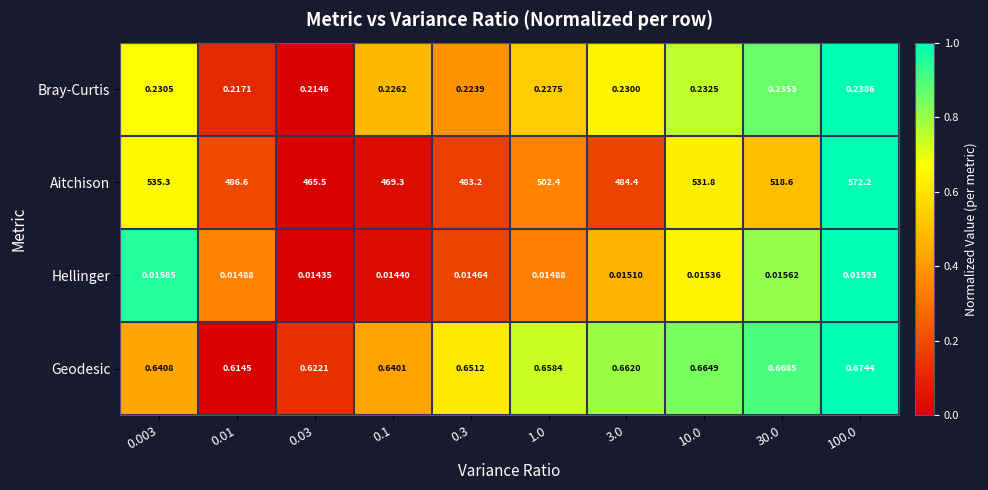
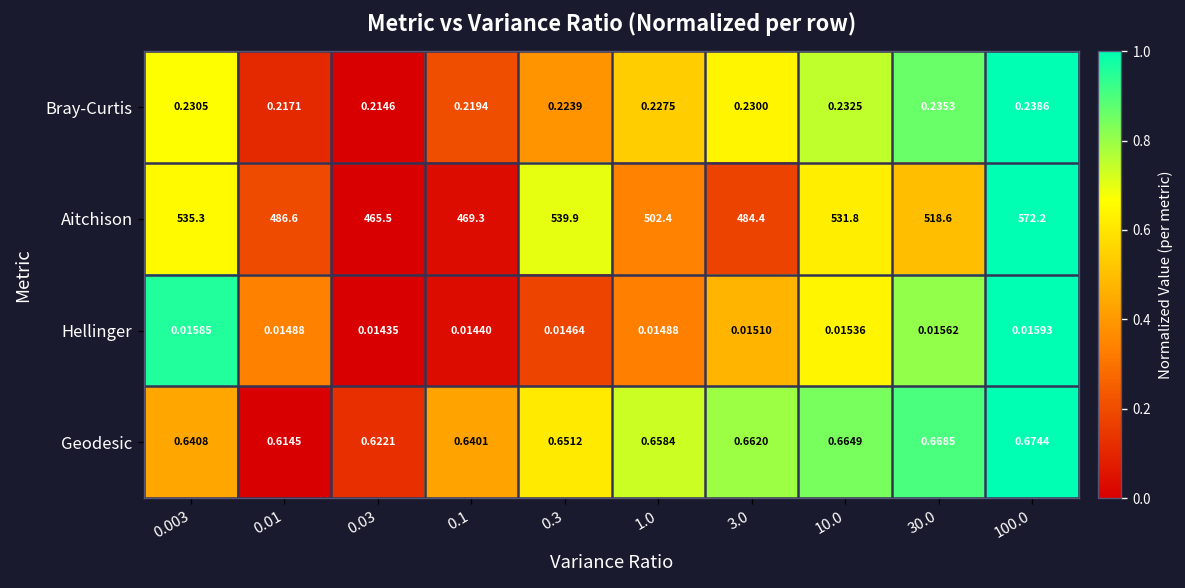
Bray-Curtis, 0.1: 0.2262 -> 0.2194
Aitchison, 0.3: 483.2 -> 539.9
